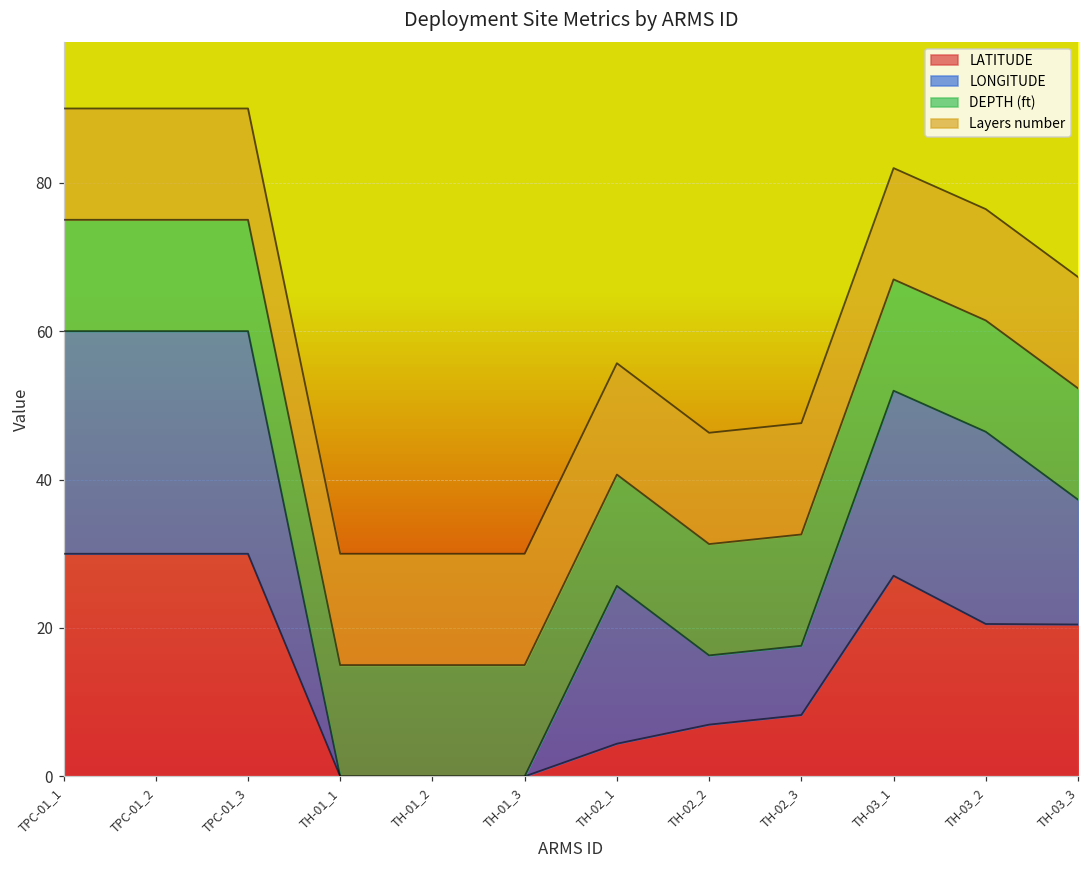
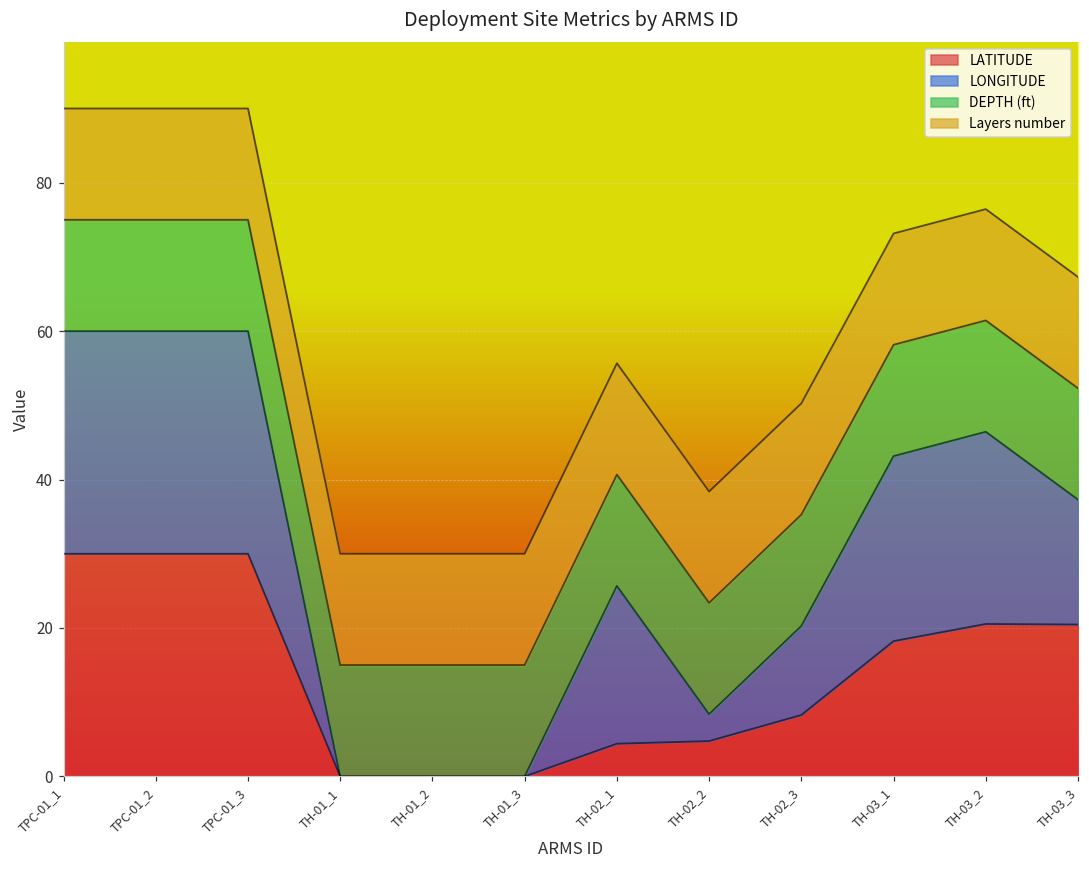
LATITUDE, TH-02_2: 7 -> 5
LONGITUDE, TH-02_2: 9 -> 4
LONGITUDE, TH-02_3: 9 -> 12
LATITUDE, TH-03_1: 27 -> 18
